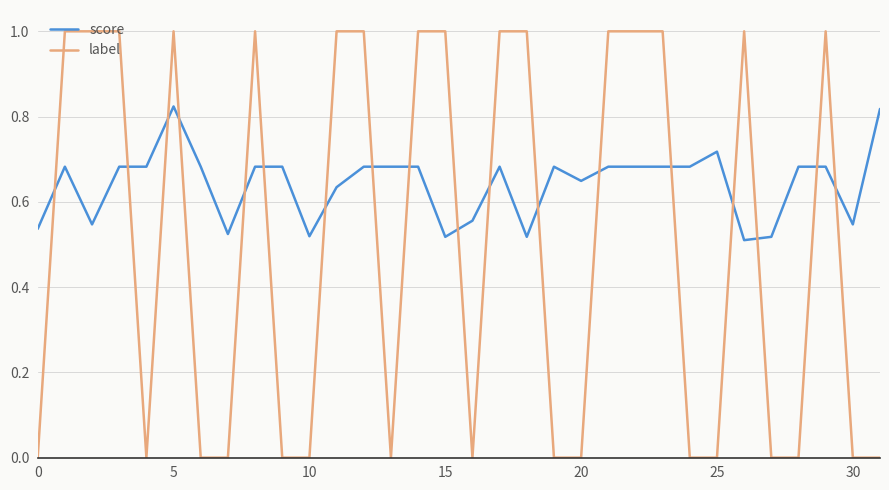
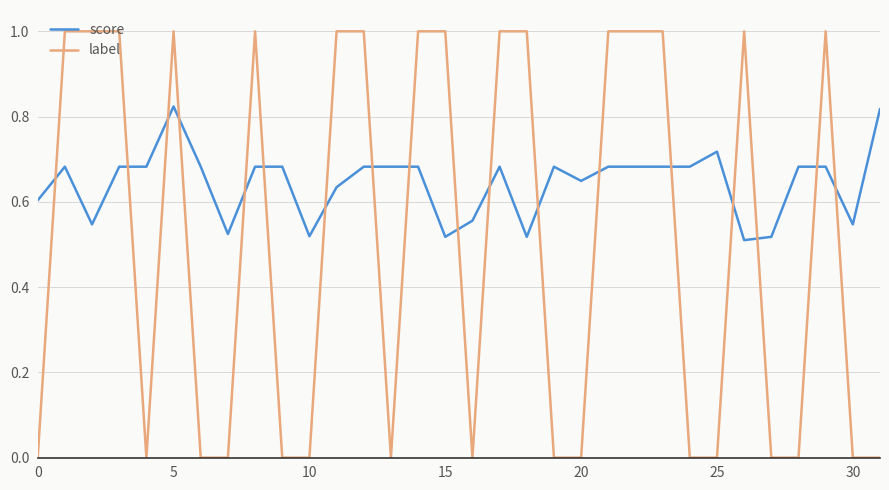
score, 0: 0.54 -> 0.60
